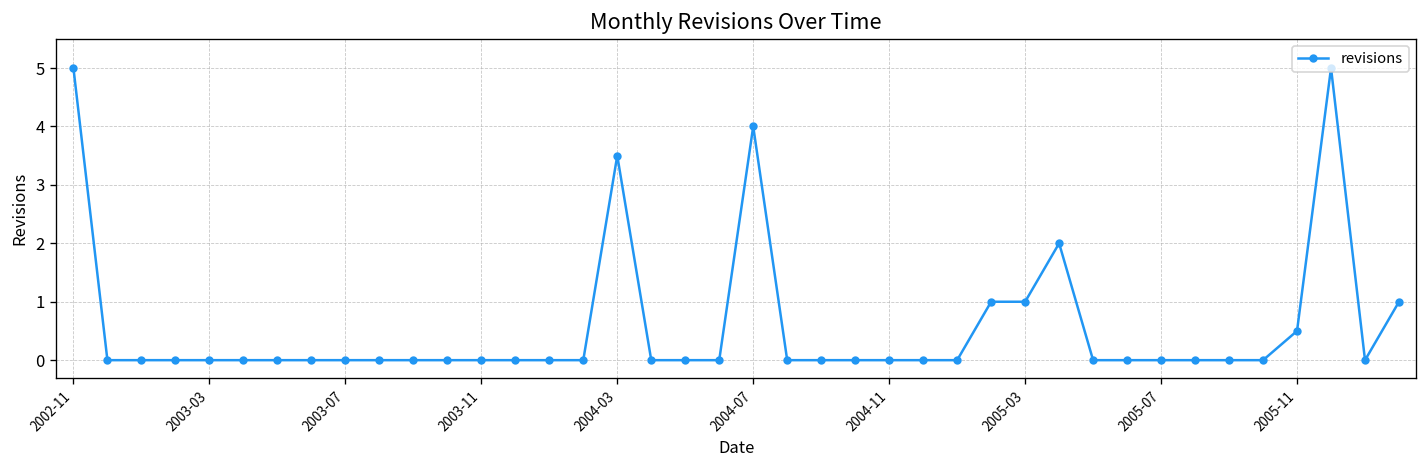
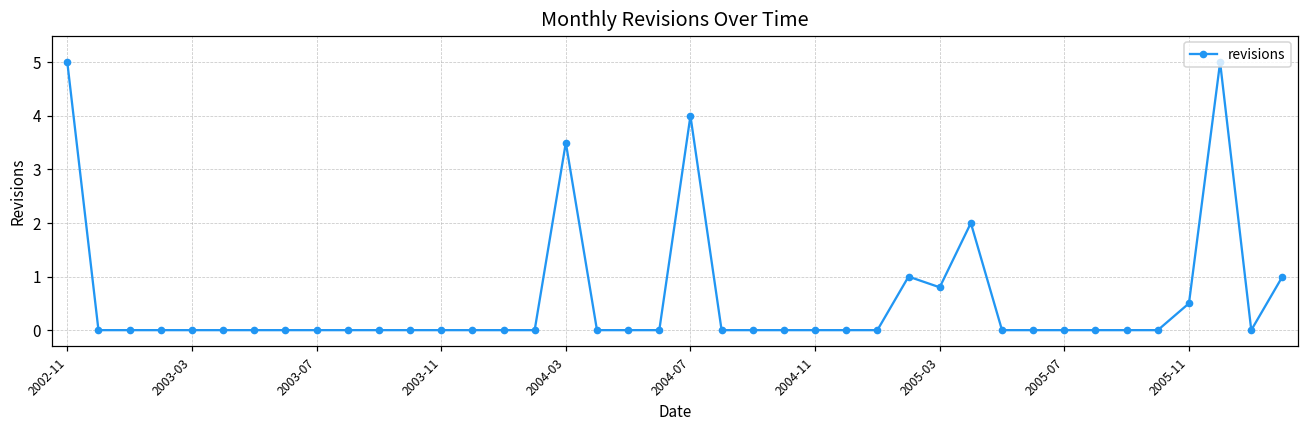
2005-03: 1.0 -> 0.8
